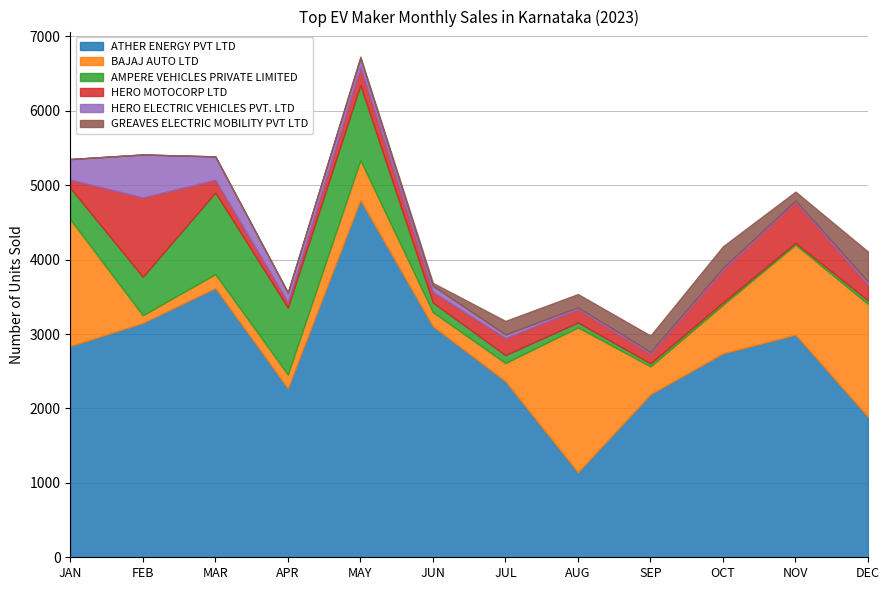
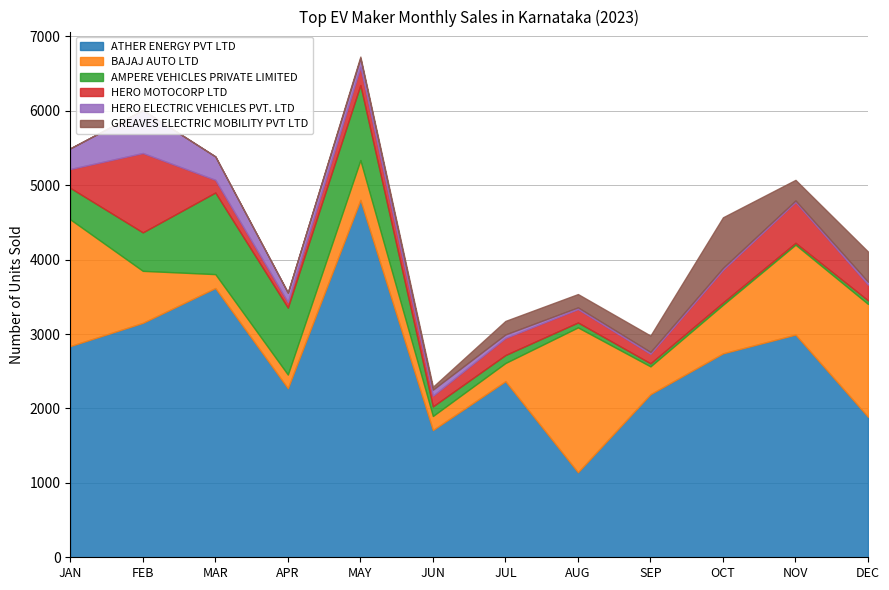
HERO MOTOCORP LTD, JAN: 100 -> 300
BAJAJ AUTO LTD, FEB: 100 -> 700
ATHER ENERGY PVT LTD, JUN: 3100 -> 1700
GREAVES ELECTRIC MOBILITY PVT LTD, OCT: 300 -> 700
GREAVES ELECTRIC MOBILITY PVT LTD, NOV: 100 -> 300
